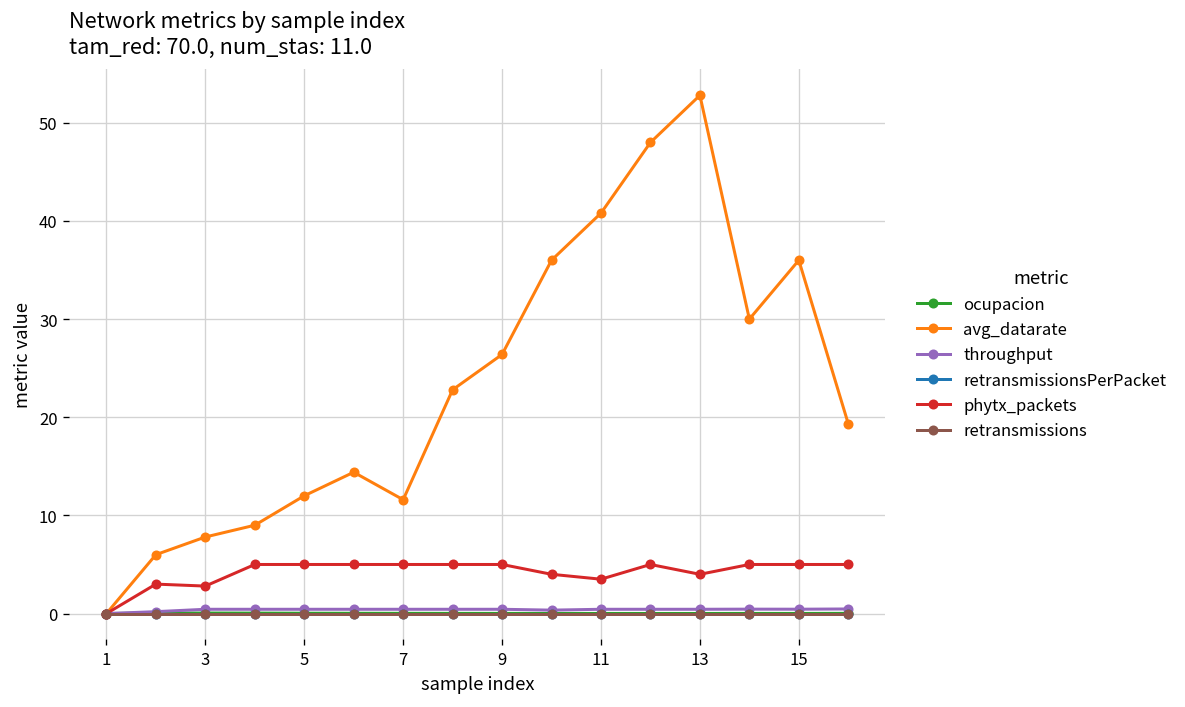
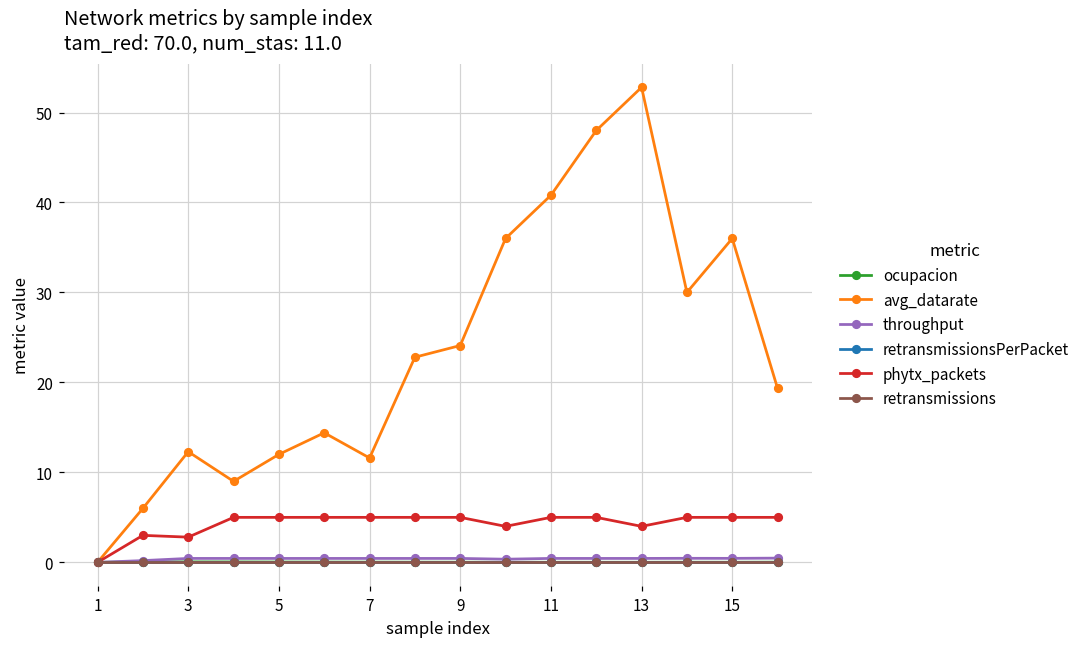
avg_datarate, 3: 8 -> 12
avg_datarate, 9: 26 -> 24
phytx_packets, 11: 4 -> 5
